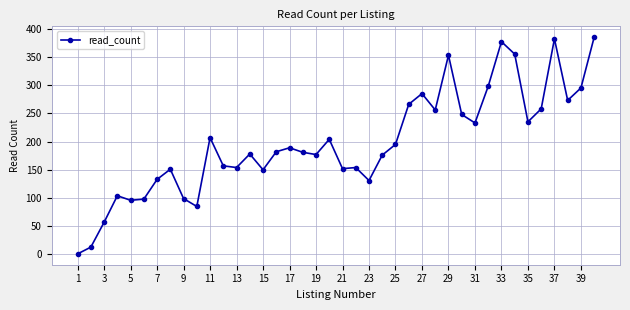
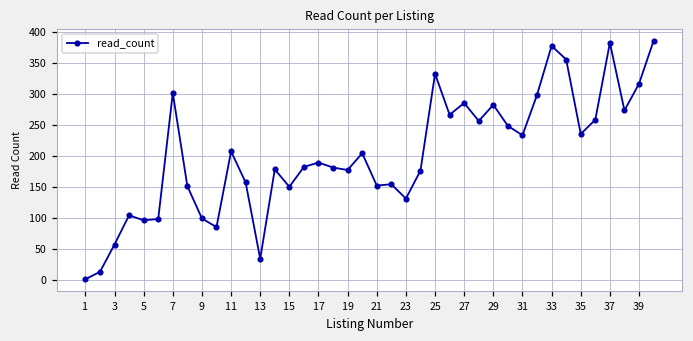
7: 130 -> 300
13: 150 -> 30
25: 200 -> 330
29: 350 -> 280
39: 300 -> 320
